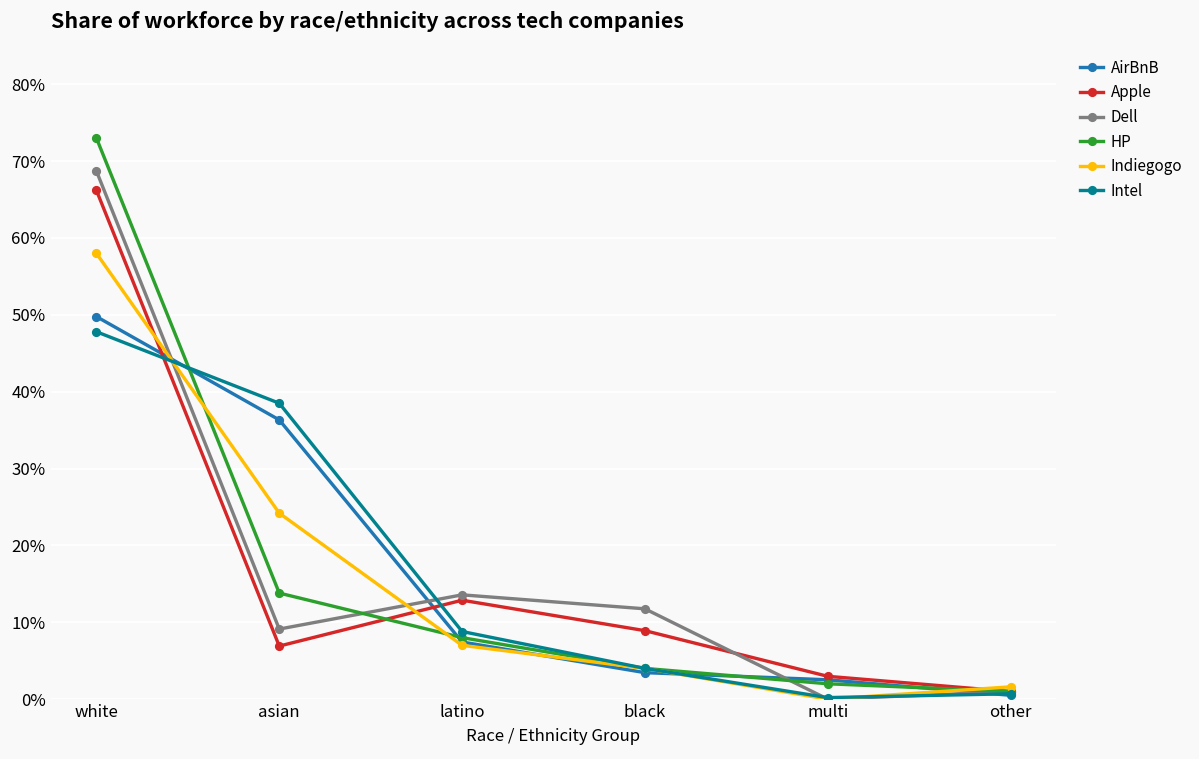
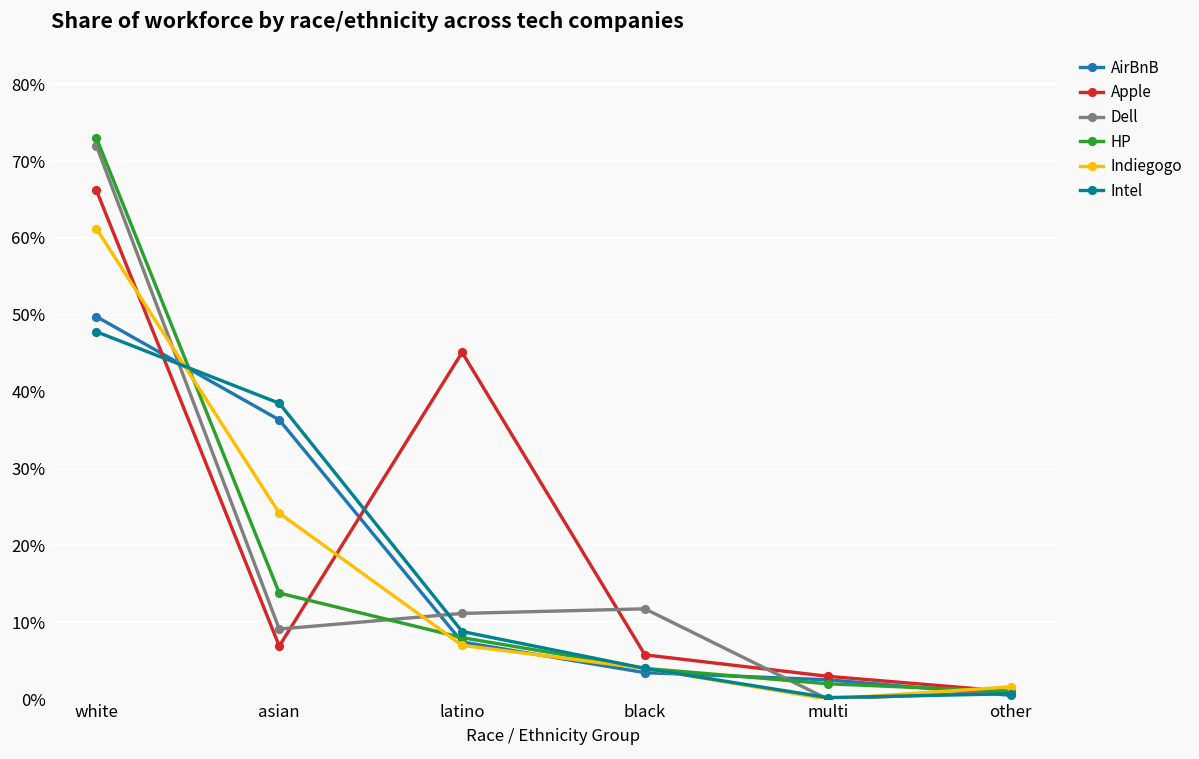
Dell, white: 69% -> 72%
Indiegogo, white: 58% -> 61%
Apple, latino: 13% -> 45%
Dell, latino: 14% -> 11%
Apple, black: 9% -> 6%
